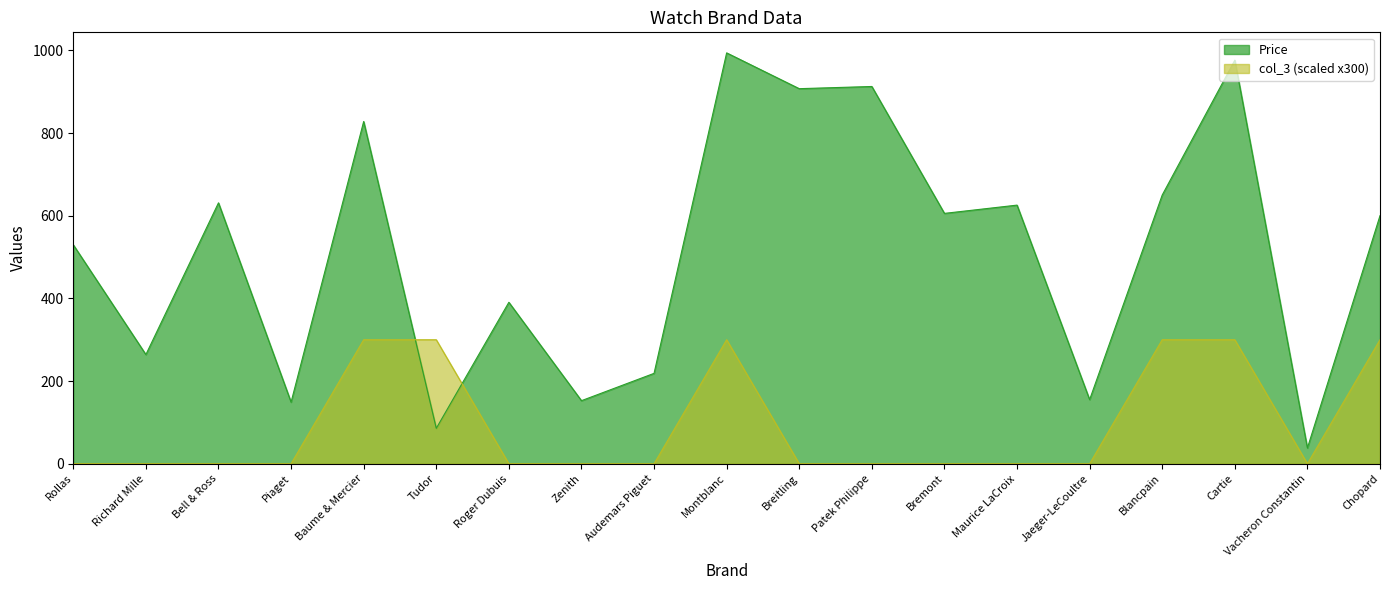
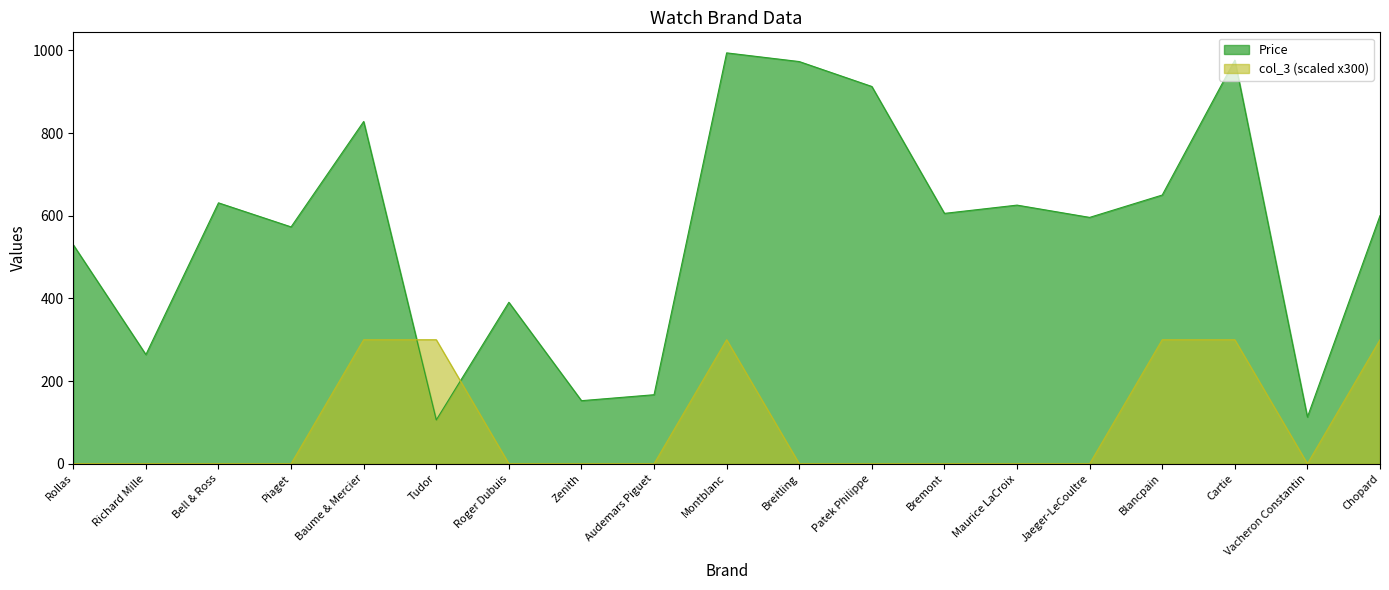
Price, Piaget: 150 -> 570
Price, Tudor: 90 -> 110
Price, Audemars Piguet: 220 -> 170
Price, Breitling: 910 -> 970
Price, Jaeger-LeCoultre: 160 -> 600
Price, Vacheron Constantin: 40 -> 110
